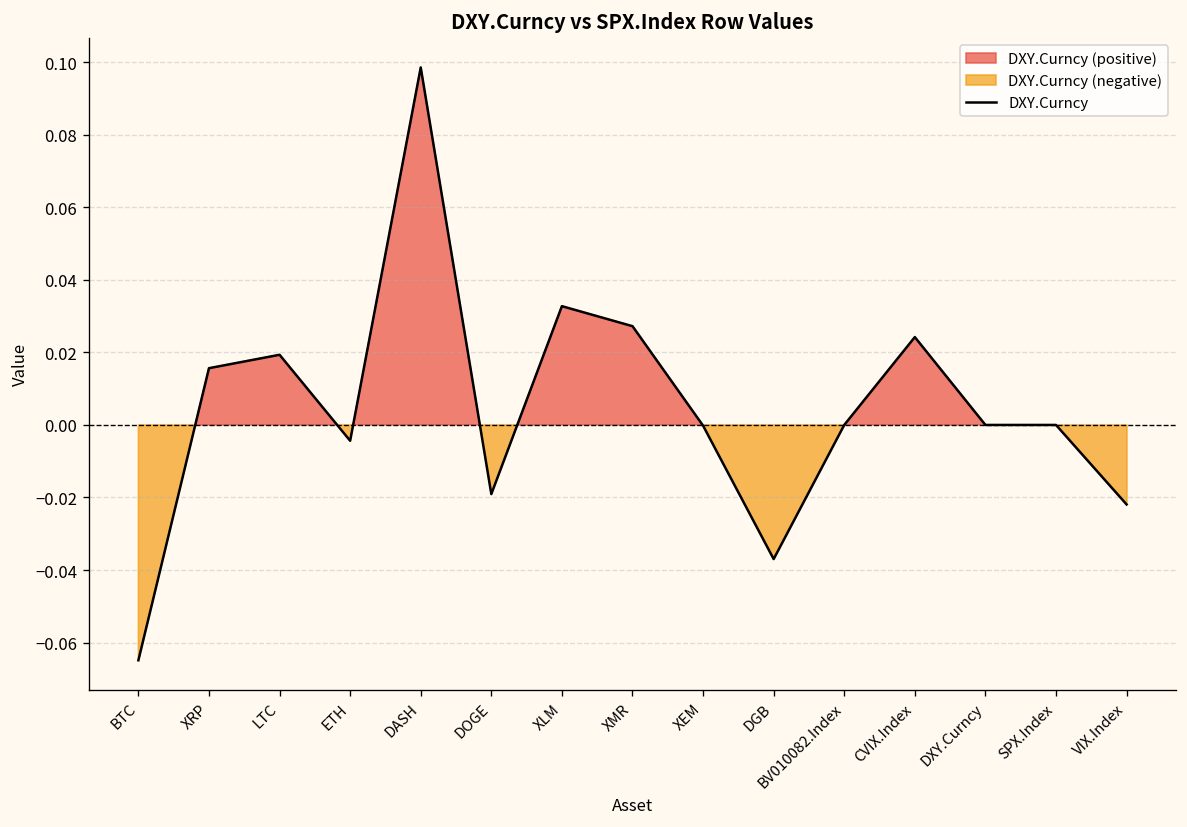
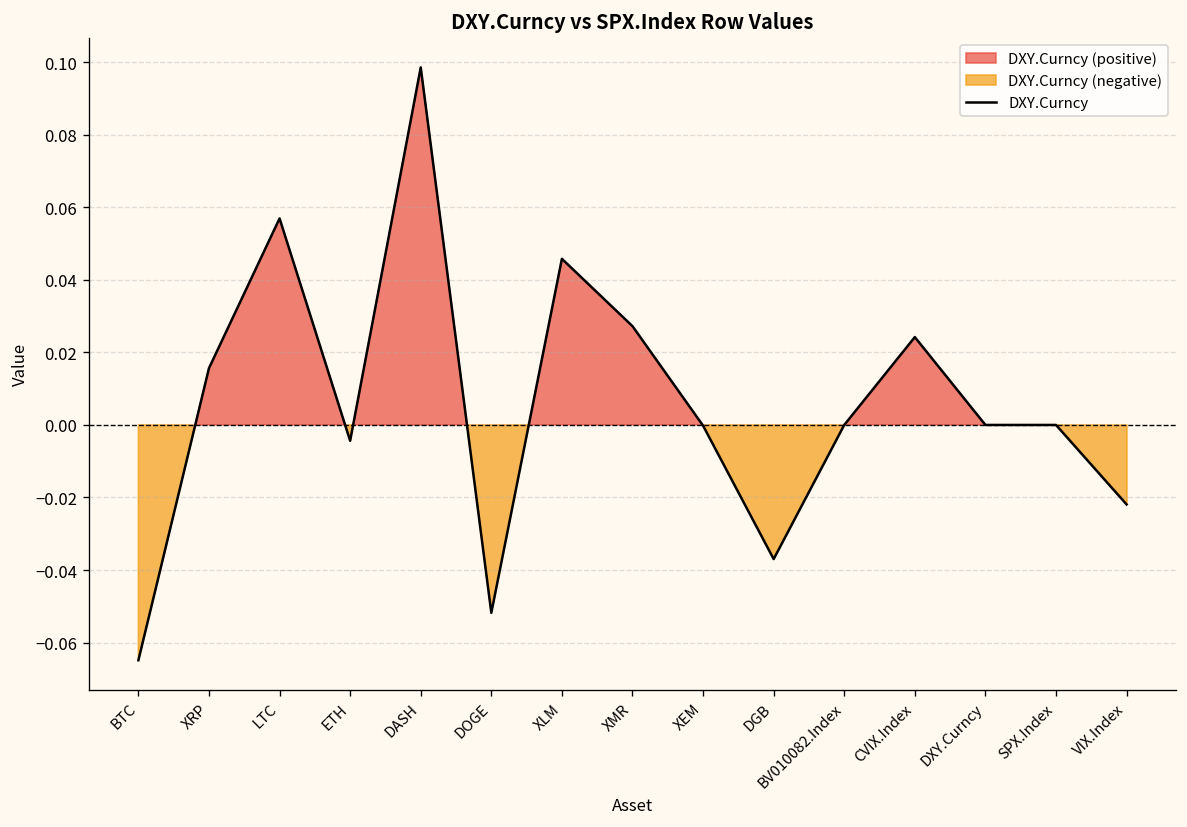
LTC: 0.019 -> 0.057
DOGE: -0.019 -> -0.052
XLM: 0.033 -> 0.046
